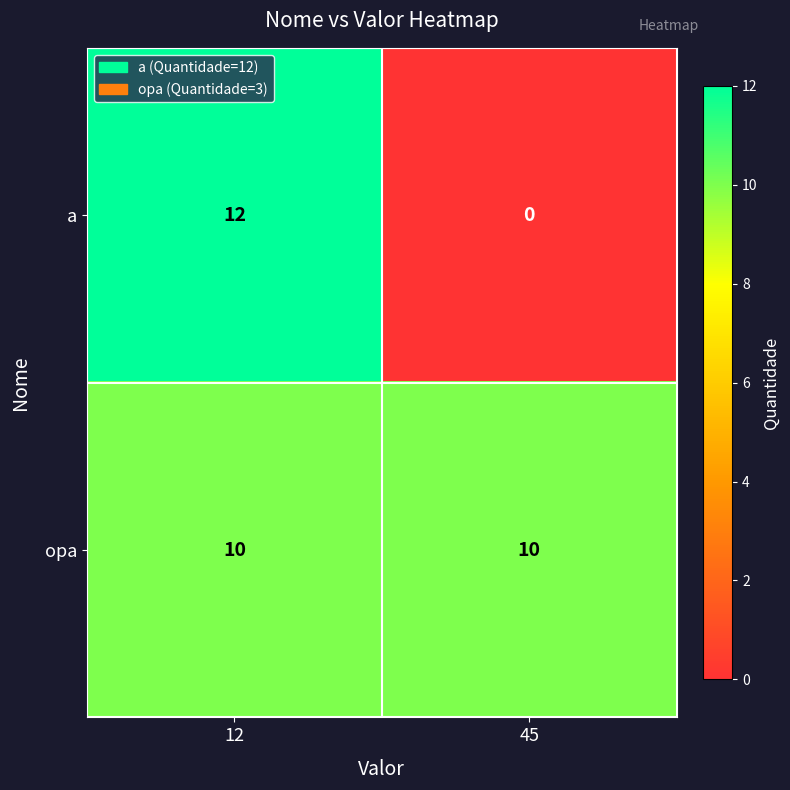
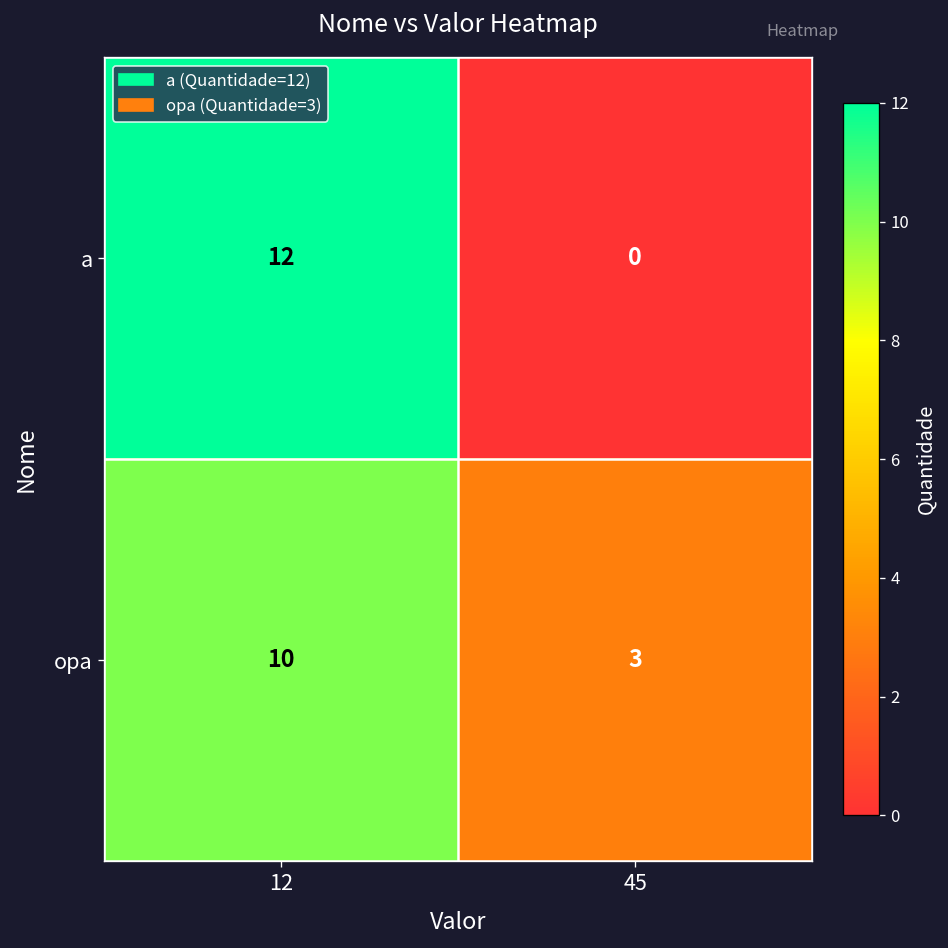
opa, 45: 10 -> 3
